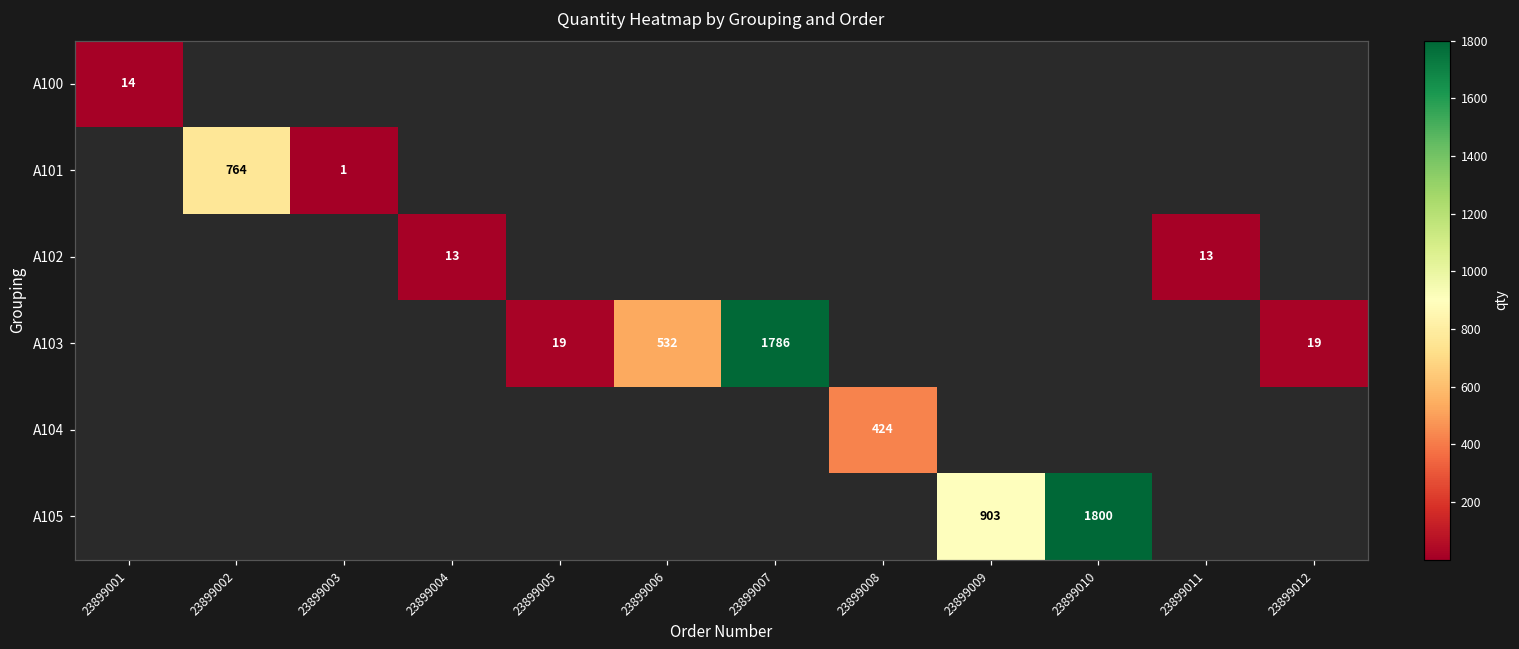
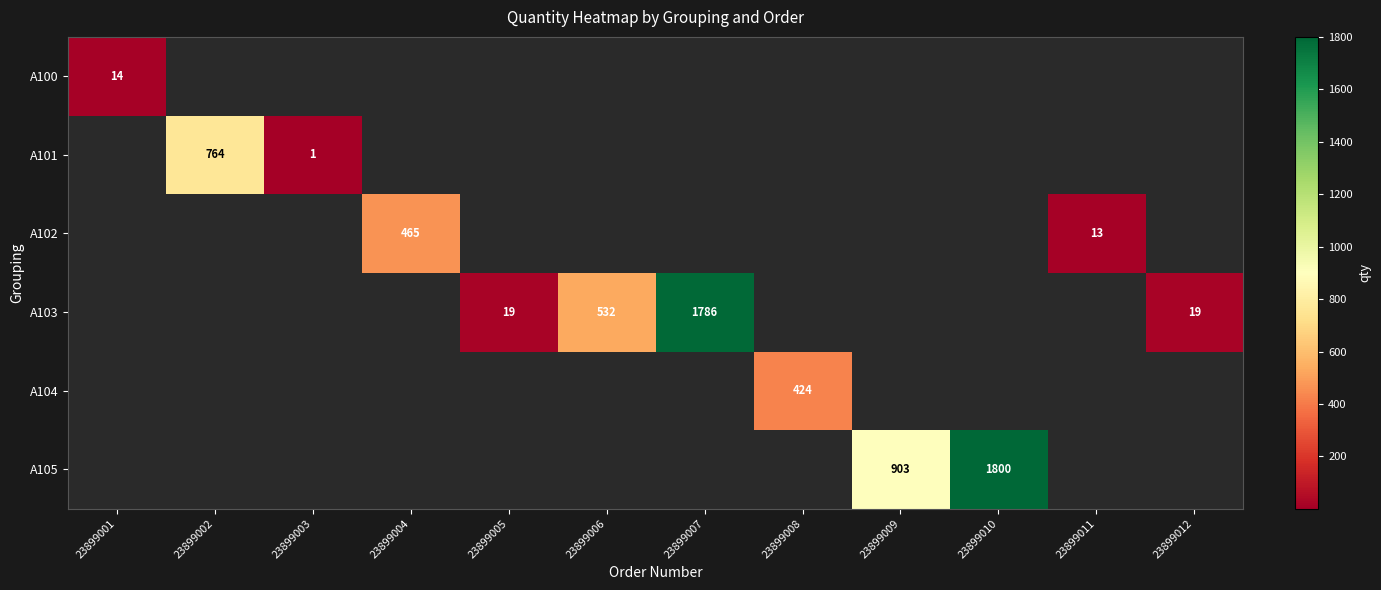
A102, 23899004: 13 -> 465
